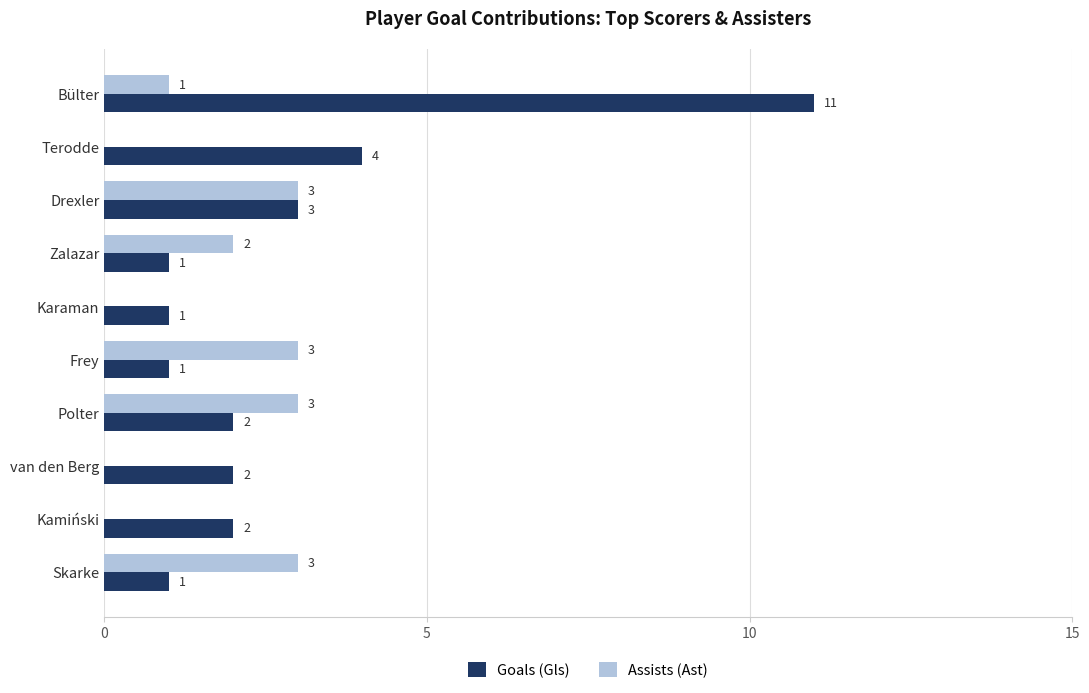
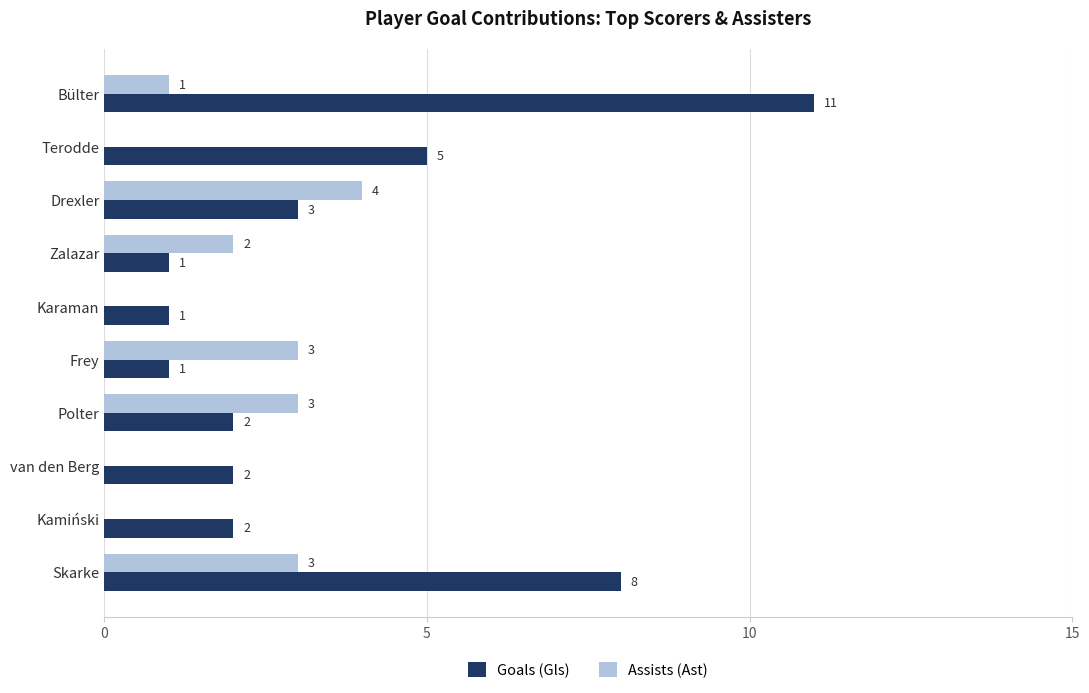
Goals (Gls), Terodde: 4 -> 5
Assists (Ast), Drexler: 3 -> 4
Goals (Gls), Skarke: 1 -> 8
